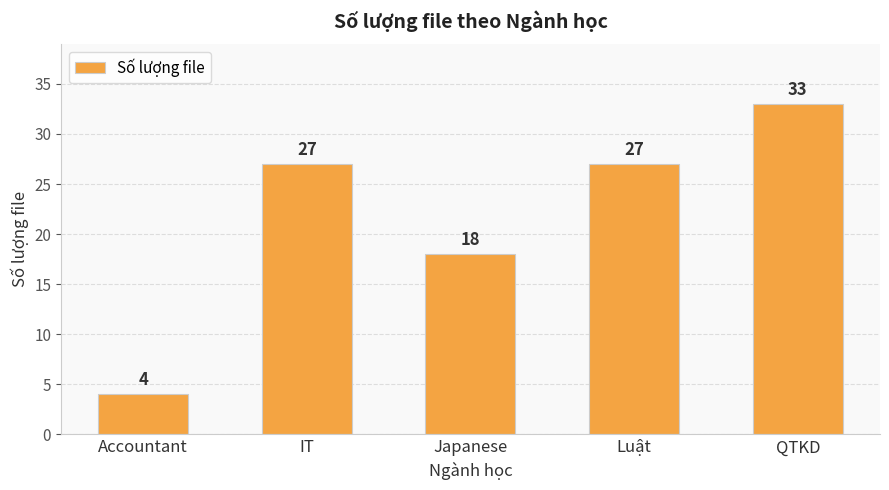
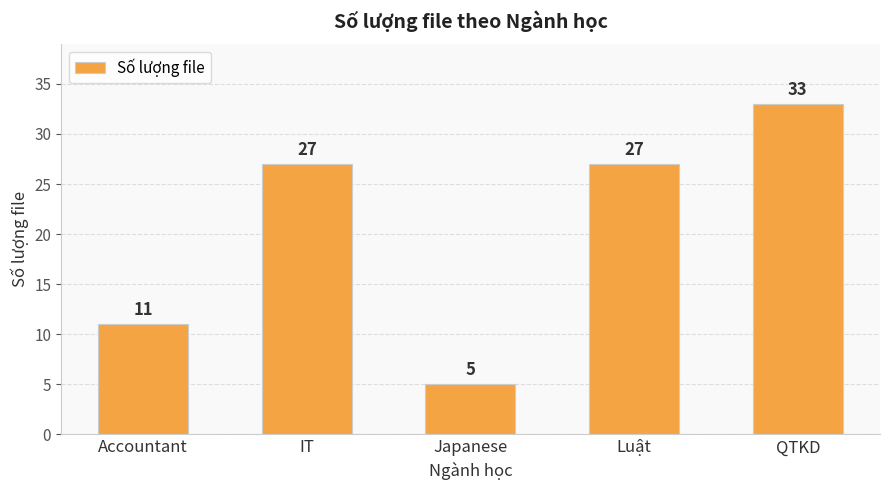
Accountant: 4 -> 11
Japanese: 18 -> 5
